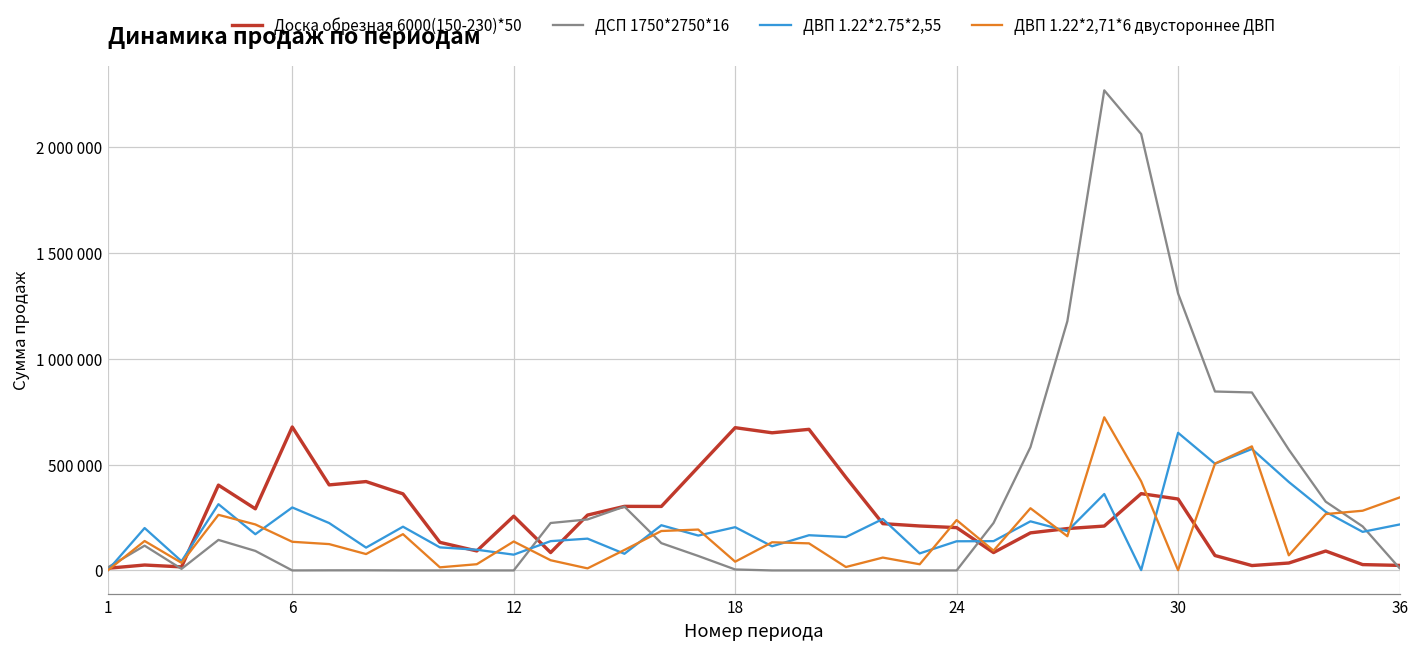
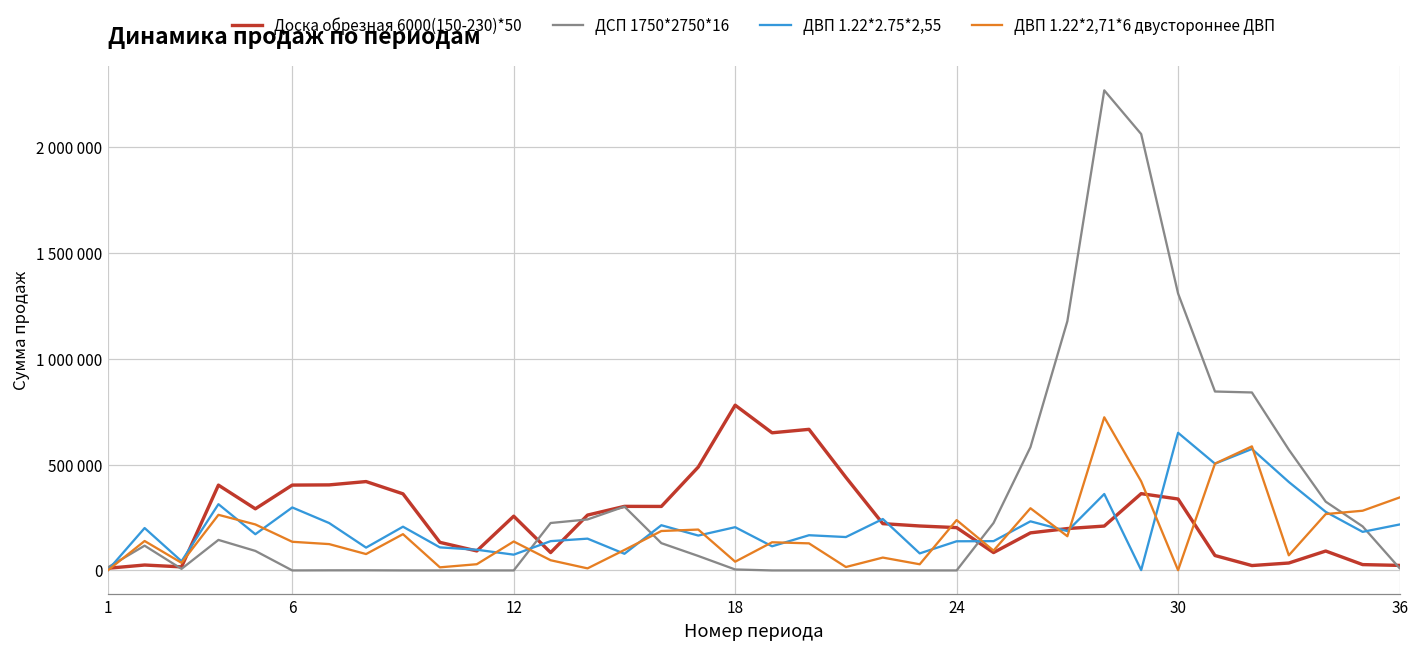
Доска обрезная 6000(150-230)*50, 6: 680000 -> 400000
Доска обрезная 6000(150-230)*50, 18: 680000 -> 780000
